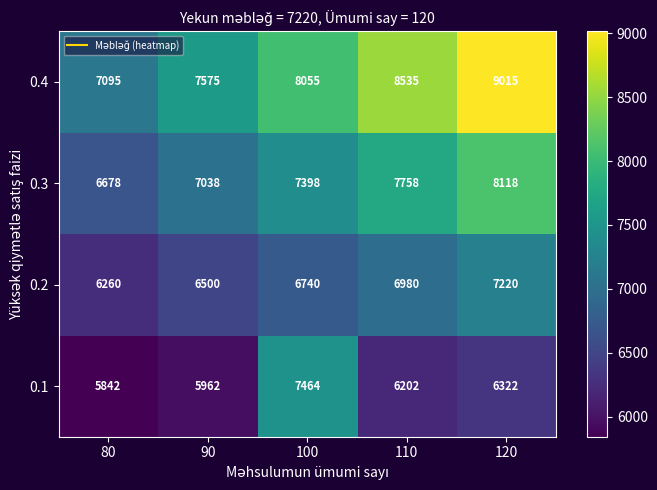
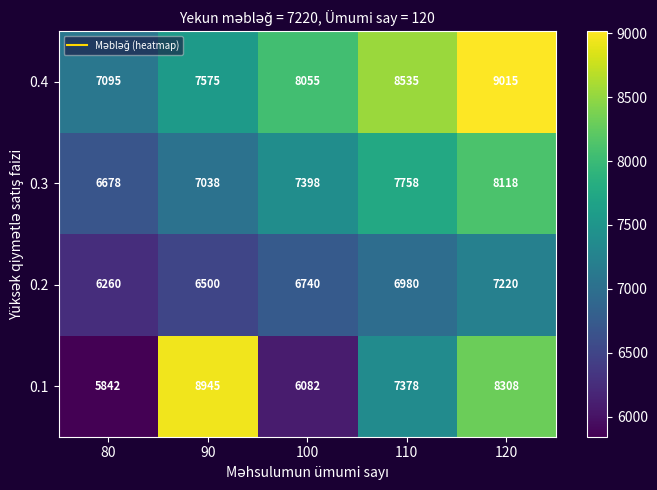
0.1, 90: 5962 -> 8945
0.1, 100: 7464 -> 6082
0.1, 110: 6202 -> 7378
0.1, 120: 6322 -> 8308
